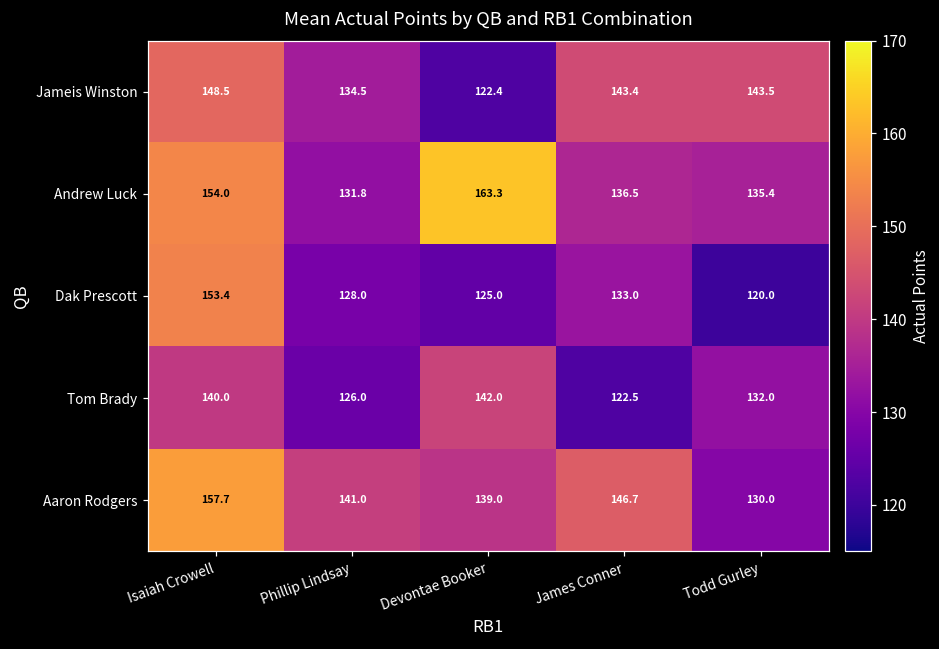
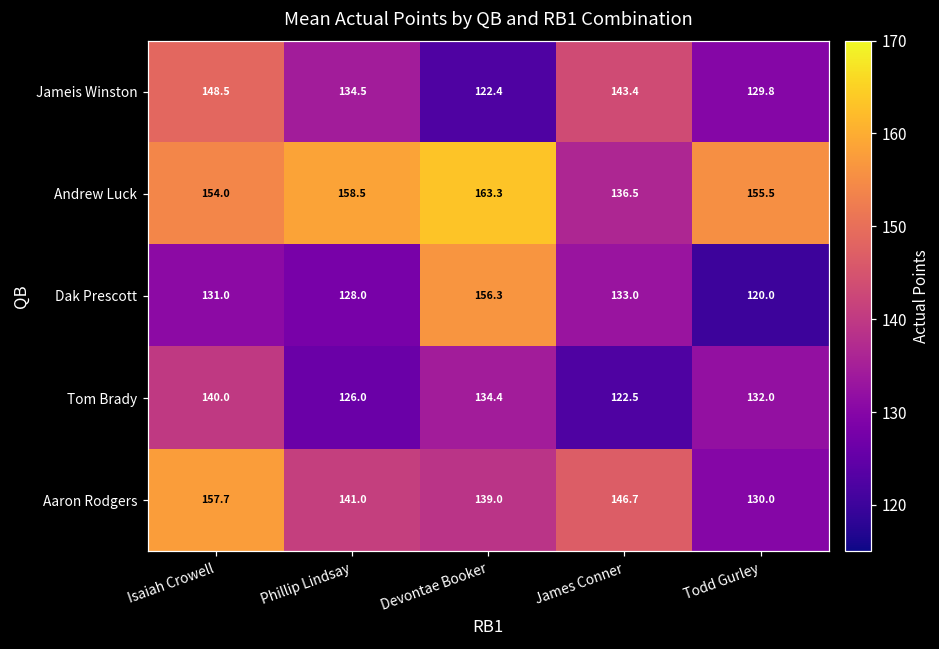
Jameis Winston, Todd Gurley: 143.5 -> 129.8
Andrew Luck, Phillip Lindsay: 131.8 -> 158.5
Andrew Luck, Todd Gurley: 135.4 -> 155.5
Dak Prescott, Isaiah Crowell: 153.4 -> 131.0
Dak Prescott, Devontae Booker: 125.0 -> 156.3
Tom Brady, Devontae Booker: 142.0 -> 134.4
